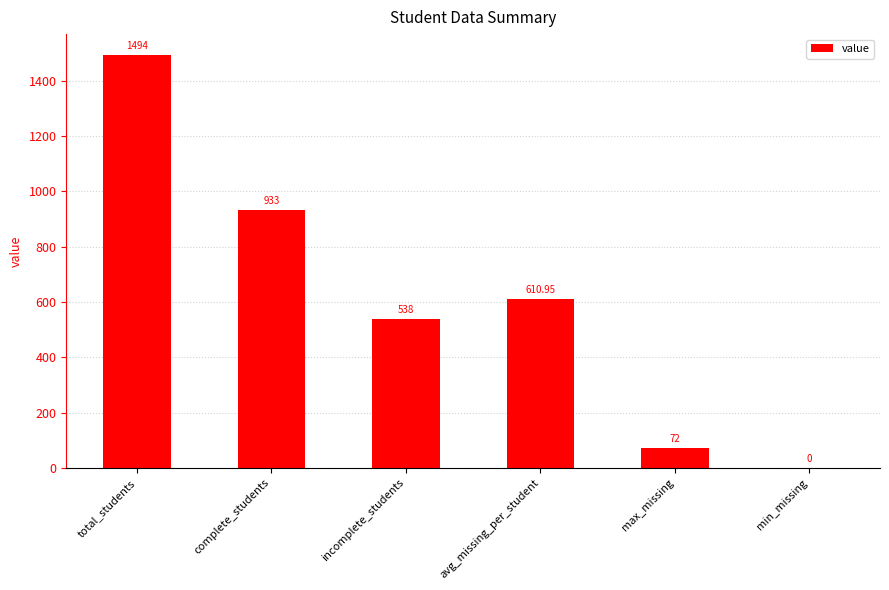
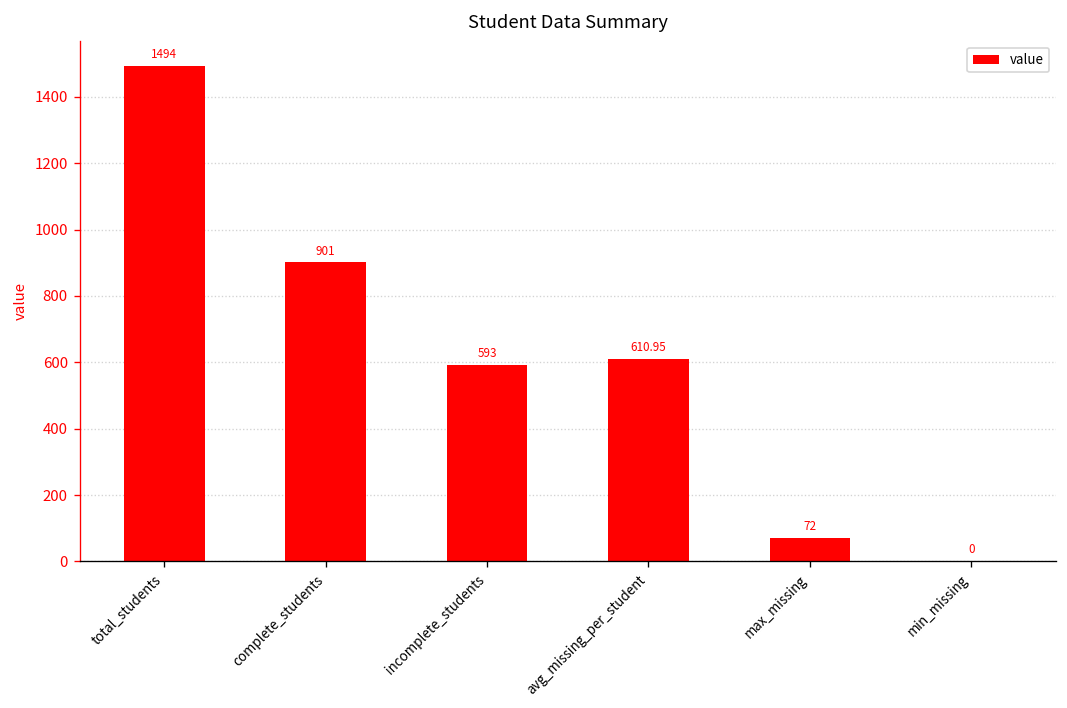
complete_students: 933 -> 901
incomplete_students: 538 -> 593
